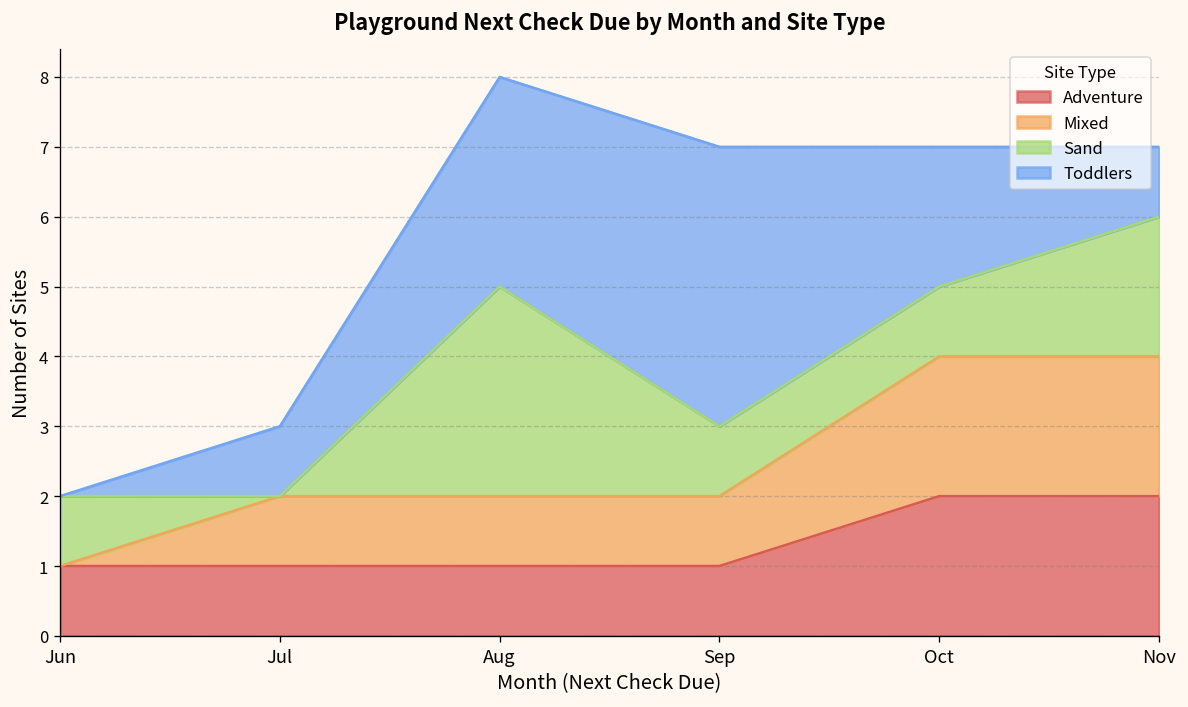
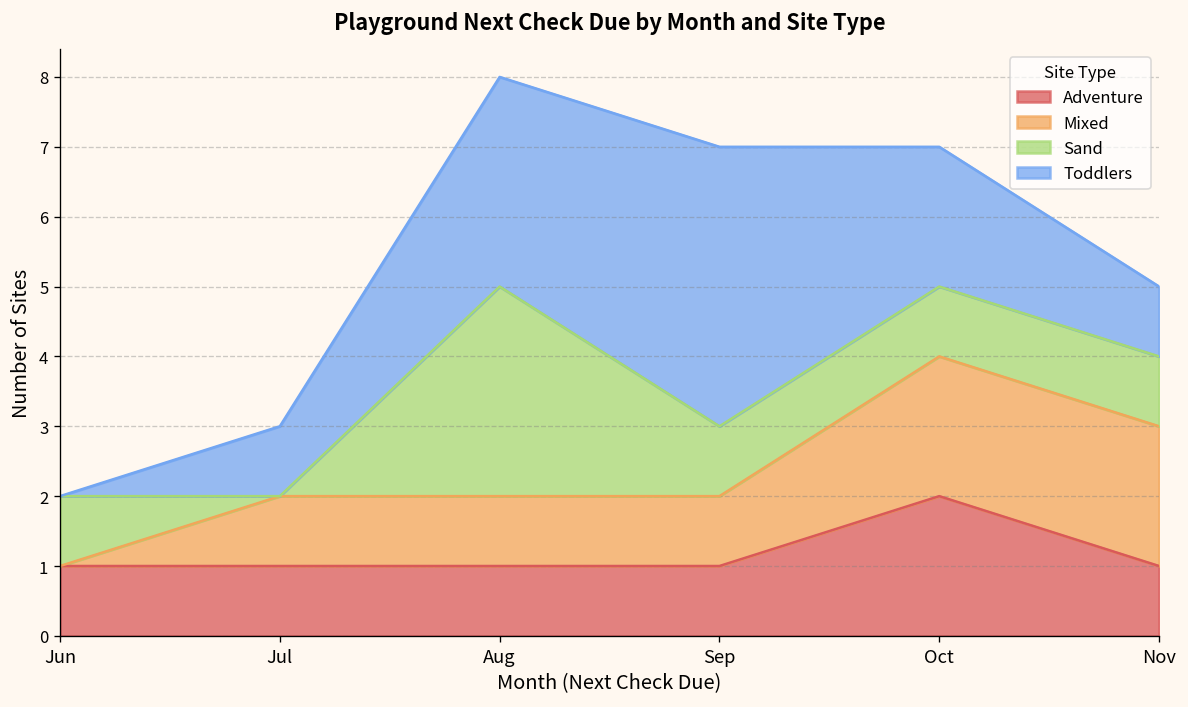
Adventure, Nov: 2 -> 1
Sand, Nov: 2 -> 1
